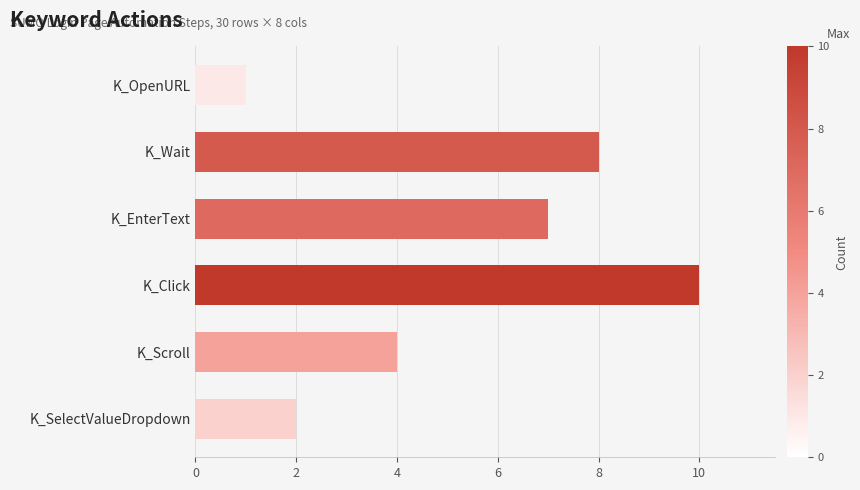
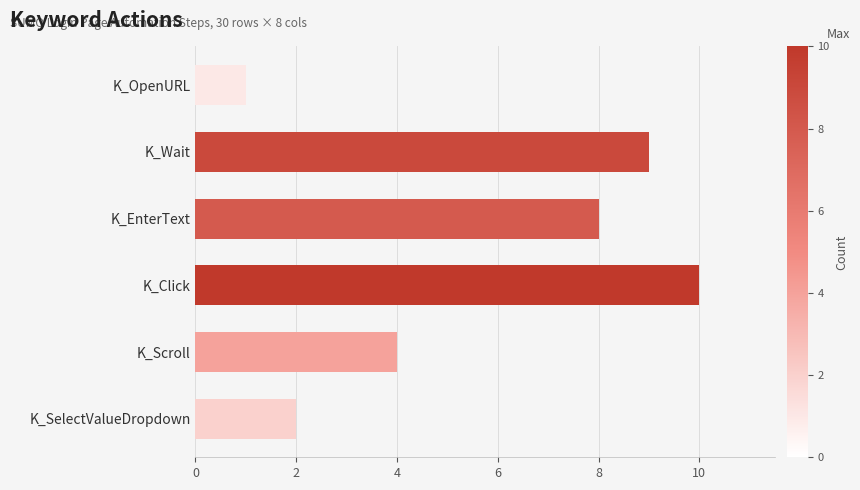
K_Wait: 8 -> 9
K_EnterText: 7 -> 8
